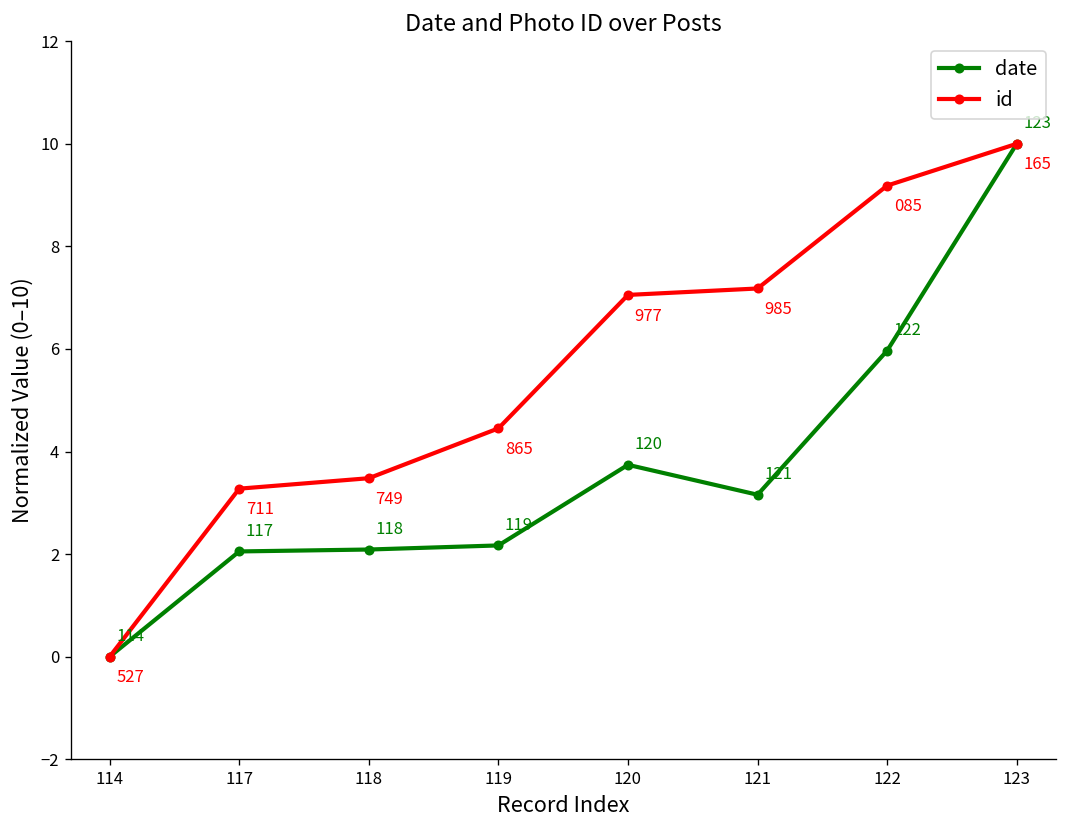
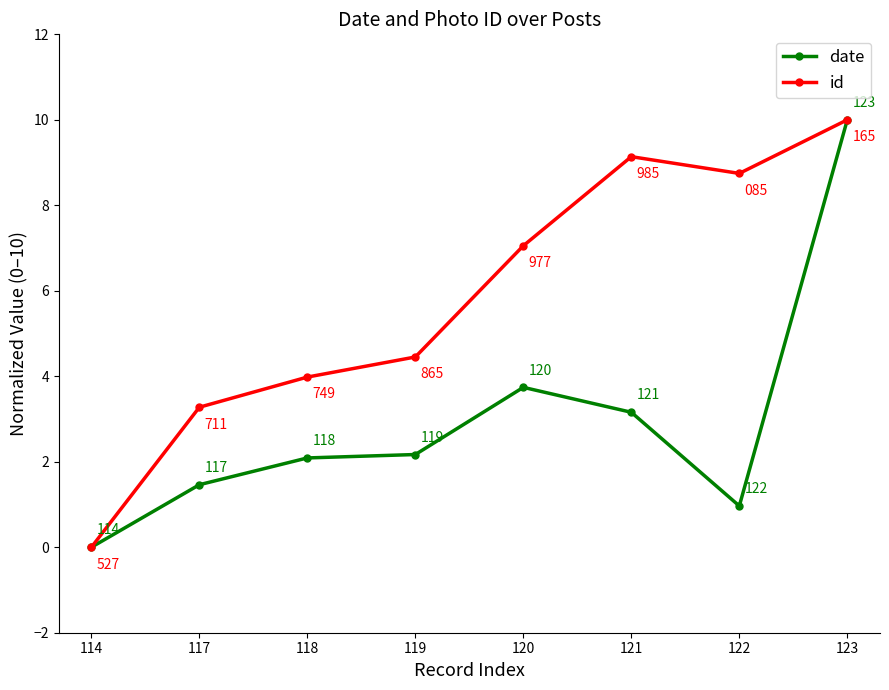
date, 117: 2.1 -> 1.5
id, 118: 3.5 -> 4.0
id, 121: 7.2 -> 9.1
date, 122: 6.0 -> 1.0
id, 122: 9.2 -> 8.7
